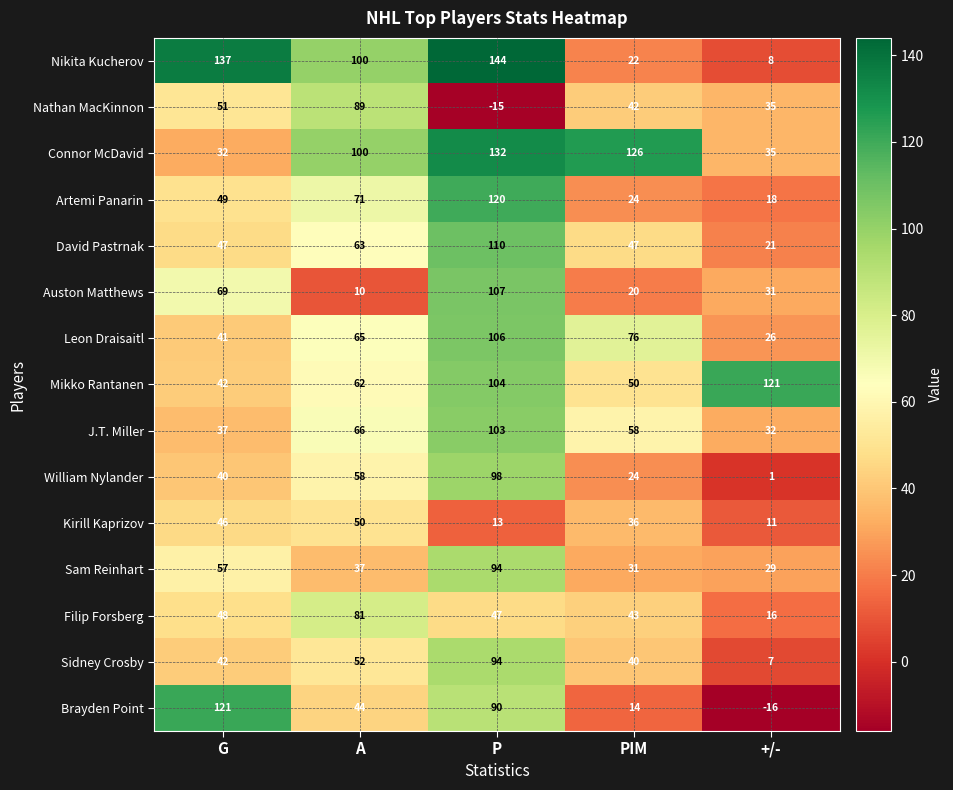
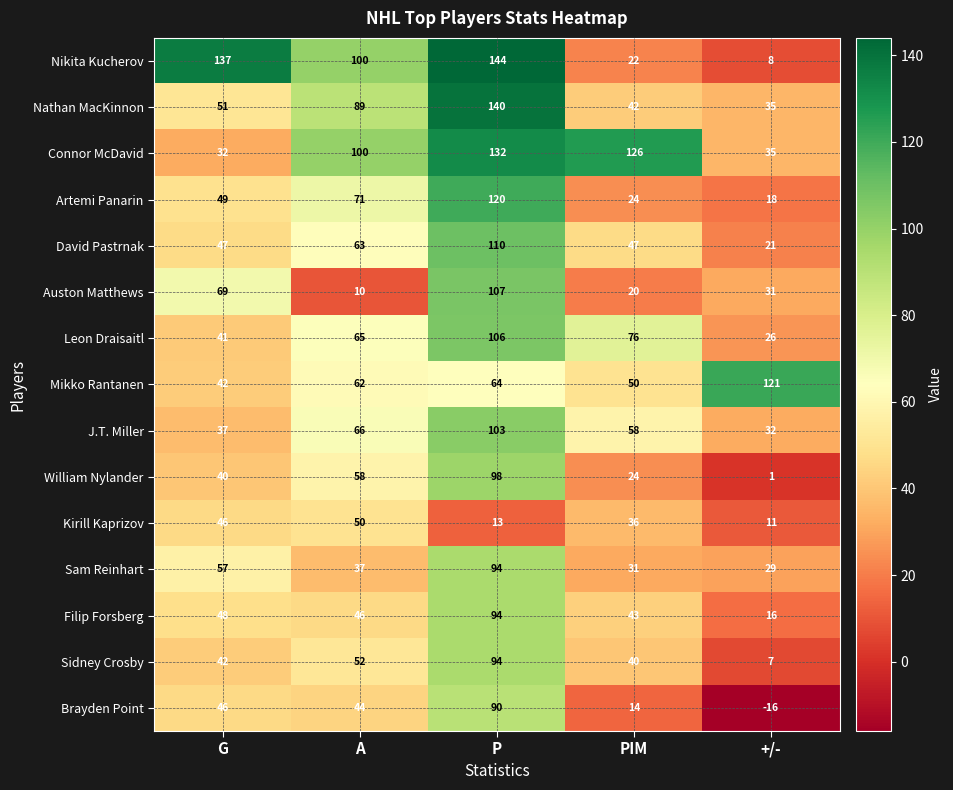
Nathan MacKinnon, P: -15 -> 140
Mikko Rantanen, P: 104 -> 64
Filip Forsberg, A: 81 -> 46
Filip Forsberg, P: 47 -> 94
Brayden Point, G: 121 -> 46
